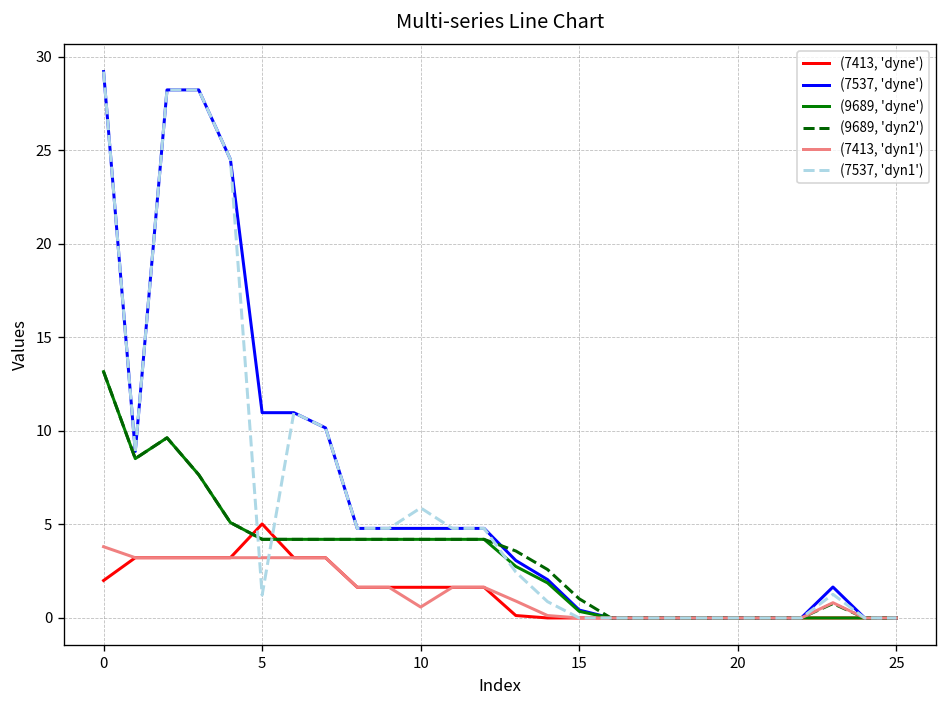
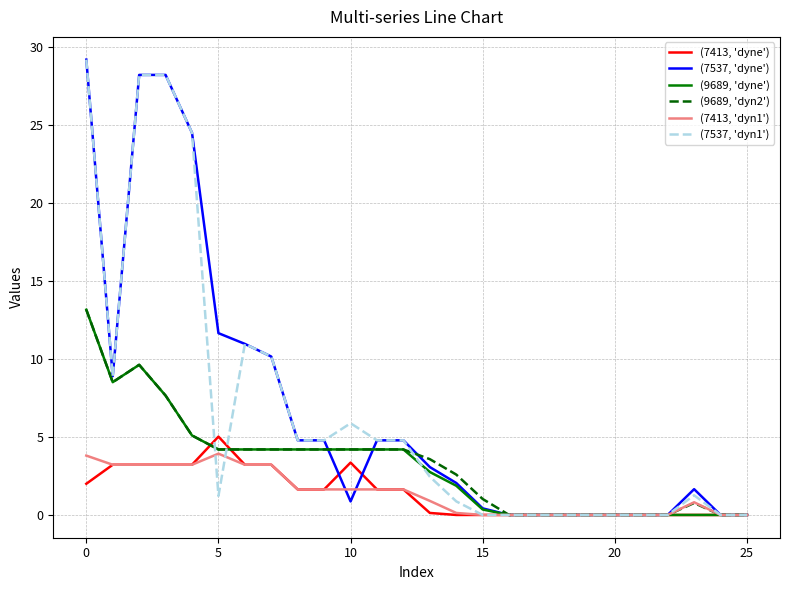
(7537, 'dyne'), 5: 11.0 -> 11.7
(7413, 'dyn1'), 5: 3.2 -> 3.9
(7413, 'dyne'), 10: 1.6 -> 3.4
(7537, 'dyne'), 10: 4.8 -> 0.9
(7413, 'dyn1'), 10: 0.6 -> 1.6
